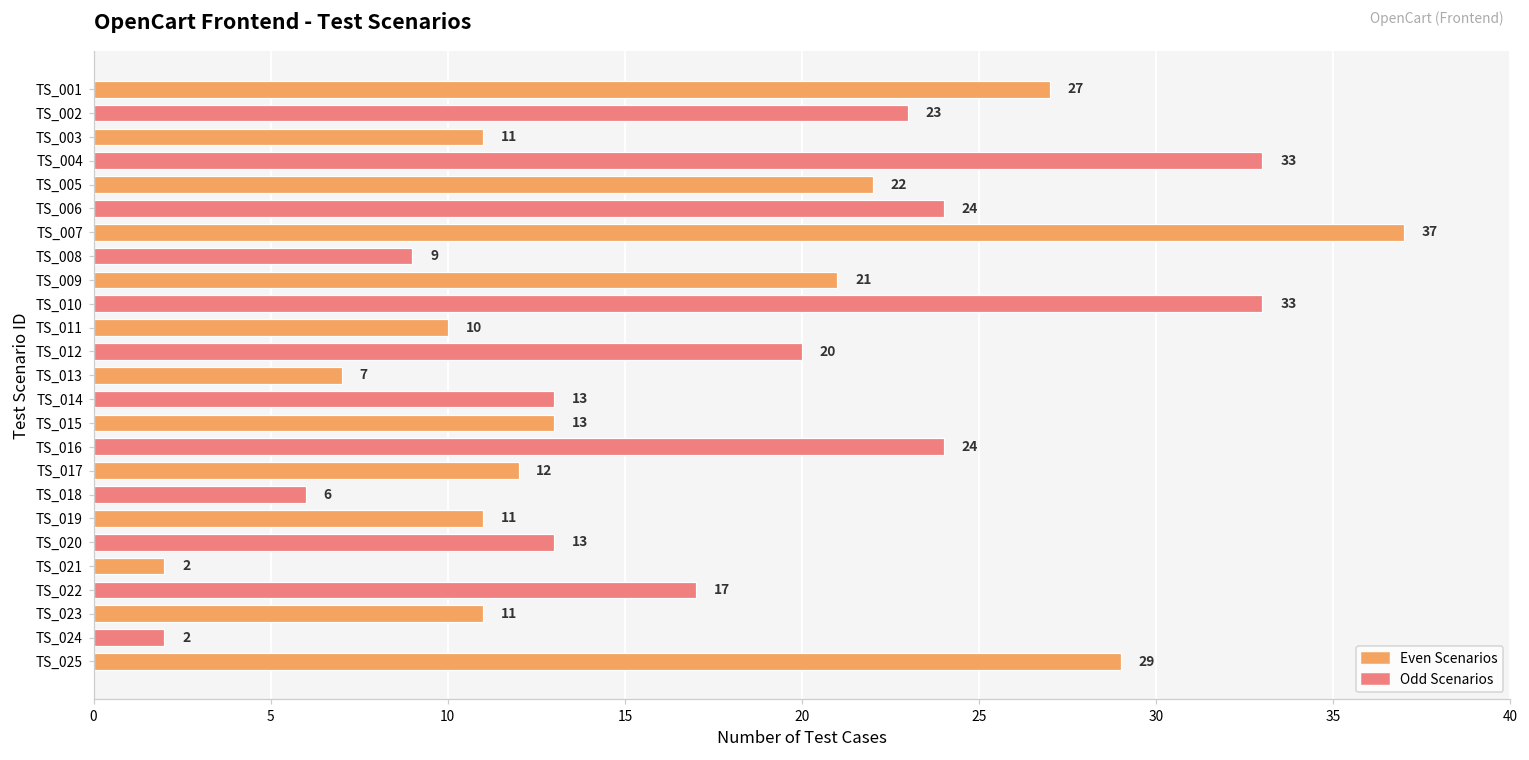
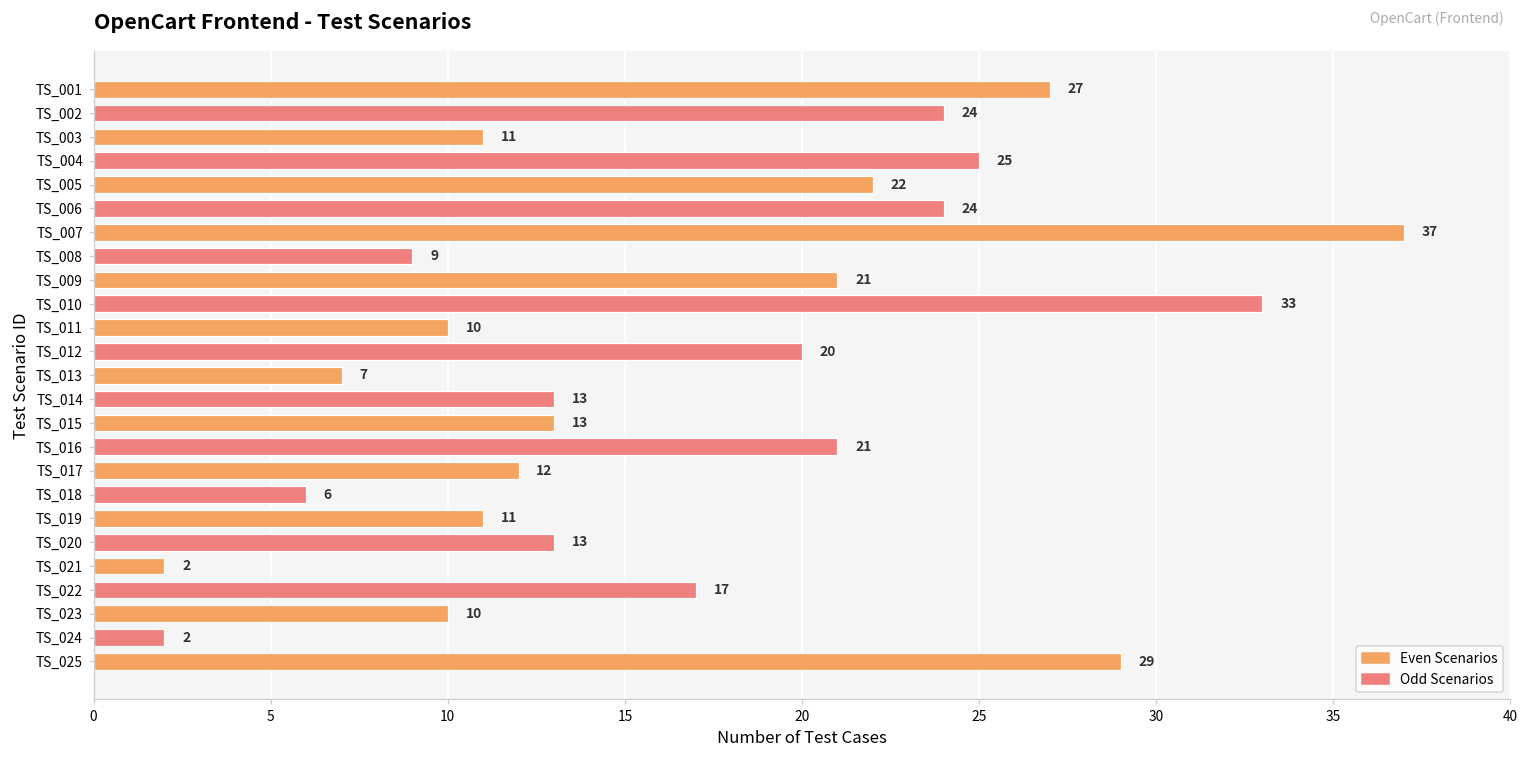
TS_002: 23 -> 24
TS_004: 33 -> 25
TS_016: 24 -> 21
TS_023: 11 -> 10
